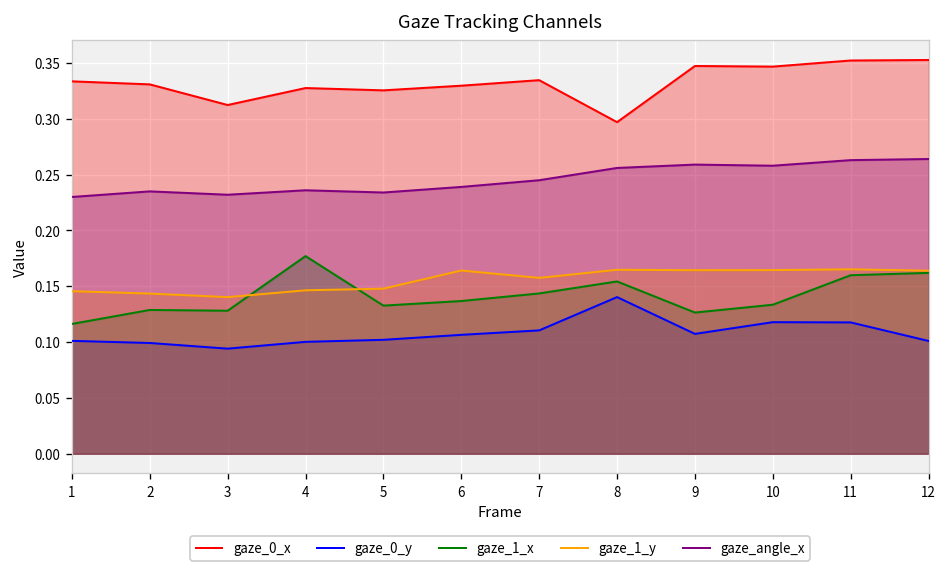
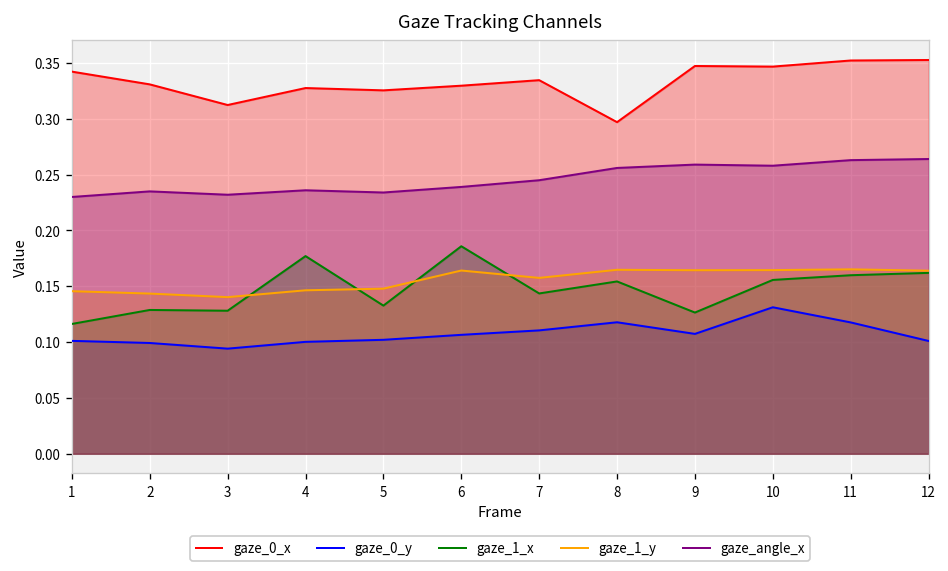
gaze_0_x, 1: 0.33 -> 0.34
gaze_1_x, 6: 0.14 -> 0.19
gaze_0_y, 8: 0.14 -> 0.12
gaze_0_y, 10: 0.12 -> 0.13
gaze_1_x, 10: 0.13 -> 0.16
